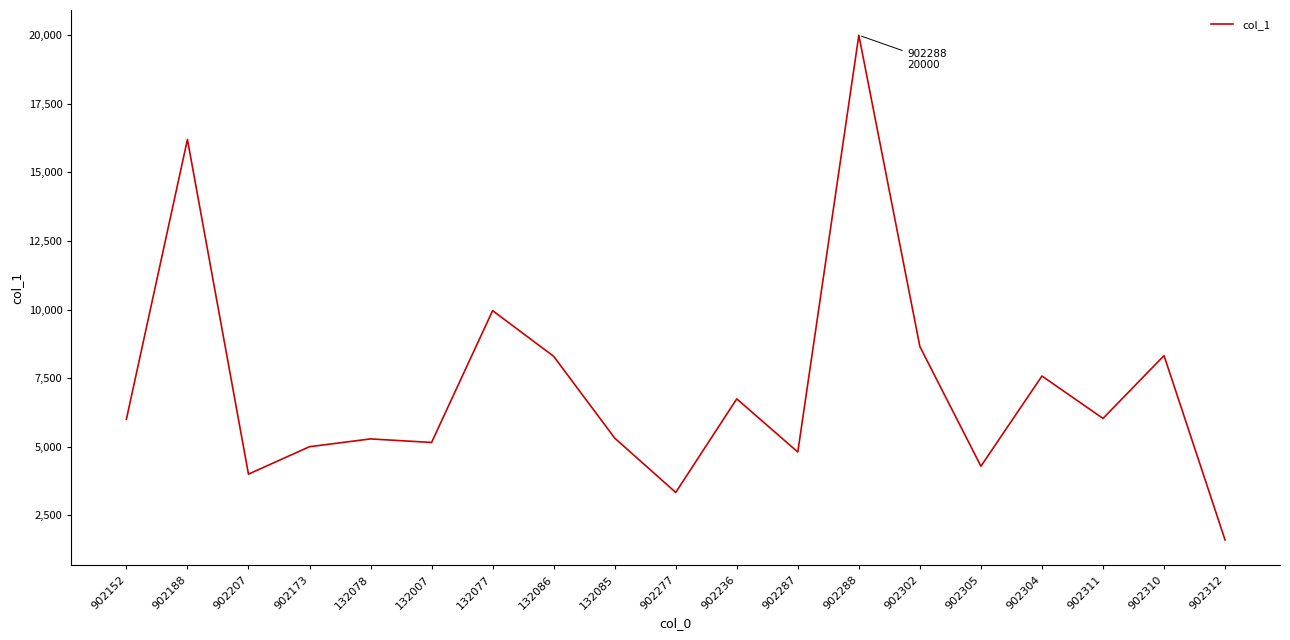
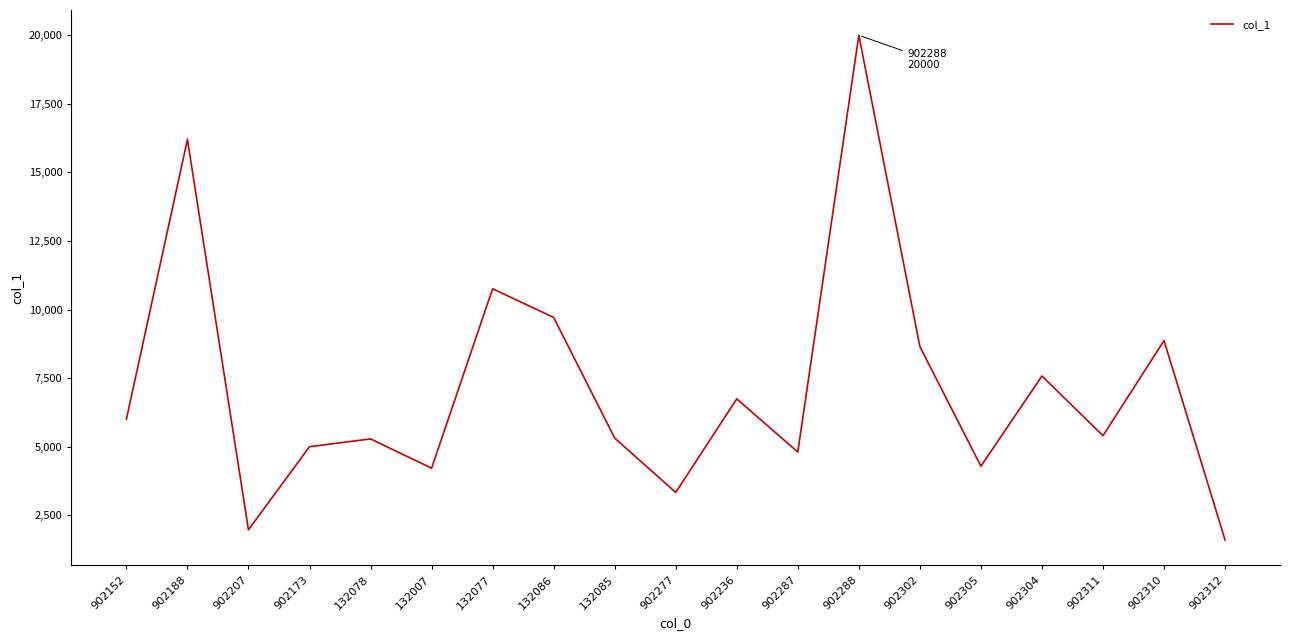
902207: 4,000 -> 2,000
132007: 5,200 -> 4,200
132077: 10,000 -> 10,800
132086: 8,300 -> 9,700
902311: 6,000 -> 5,400
902310: 8,300 -> 8,900
